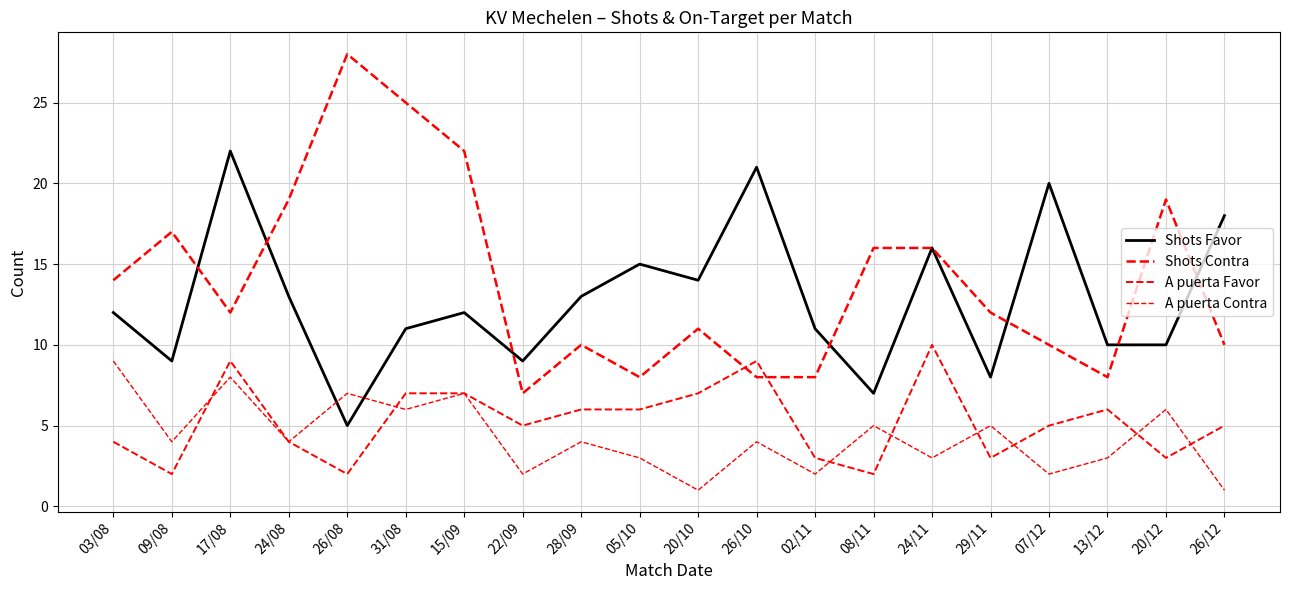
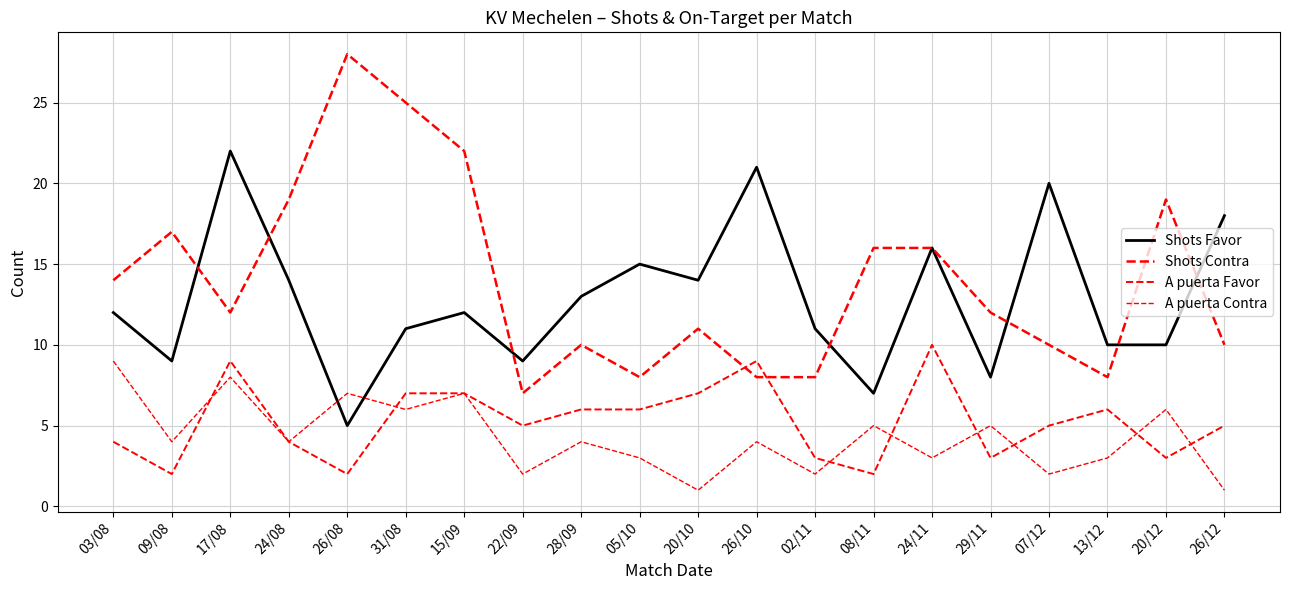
Shots Favor, 24/08: 13 -> 14
